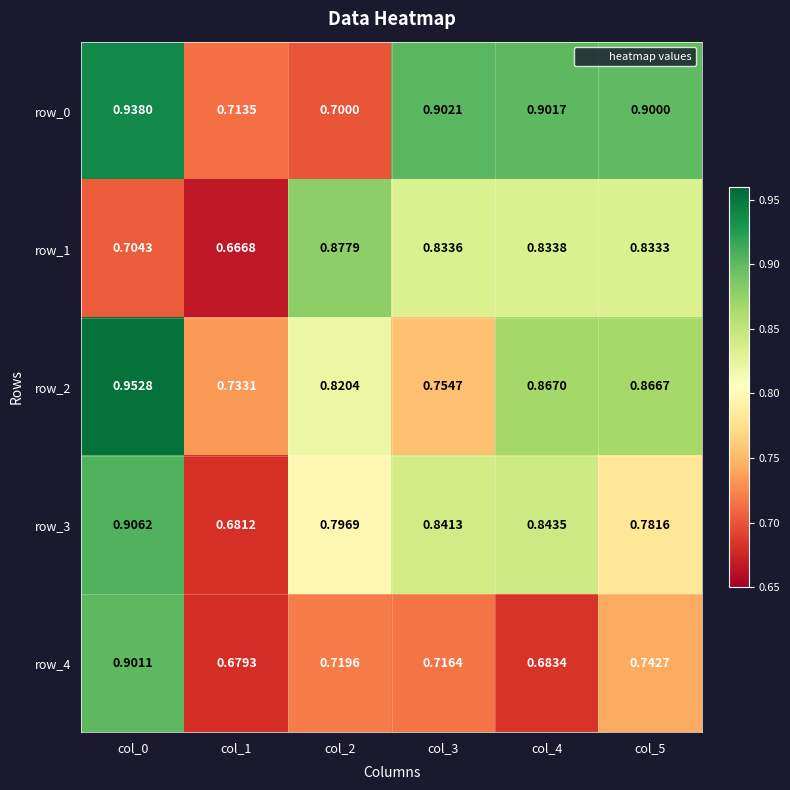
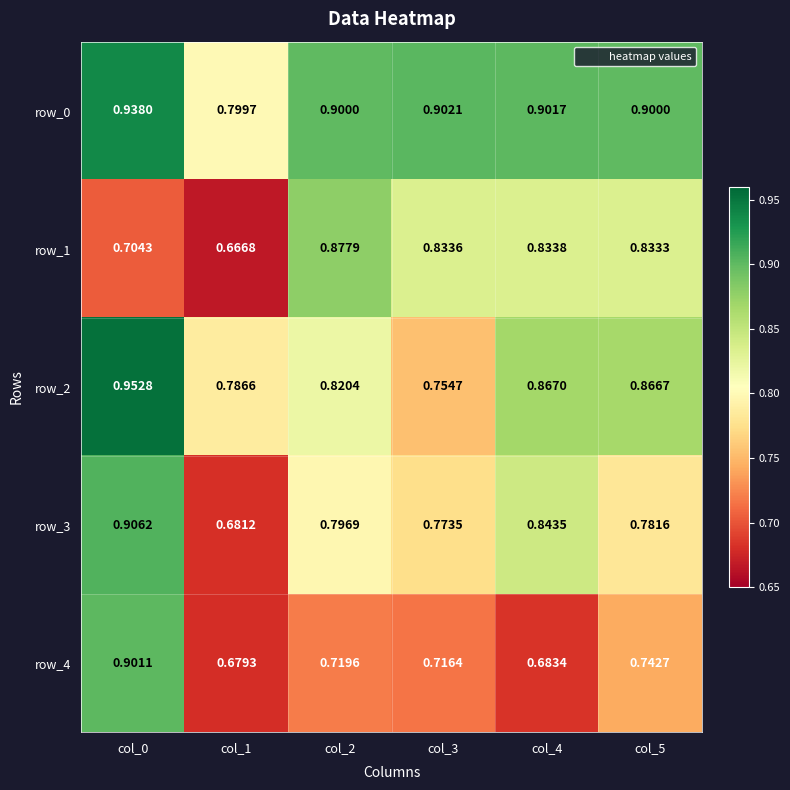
row_0, col_1: 0.7135 -> 0.7997
row_0, col_2: 0.7000 -> 0.9000
row_2, col_1: 0.7331 -> 0.7866
row_3, col_3: 0.8413 -> 0.7735
